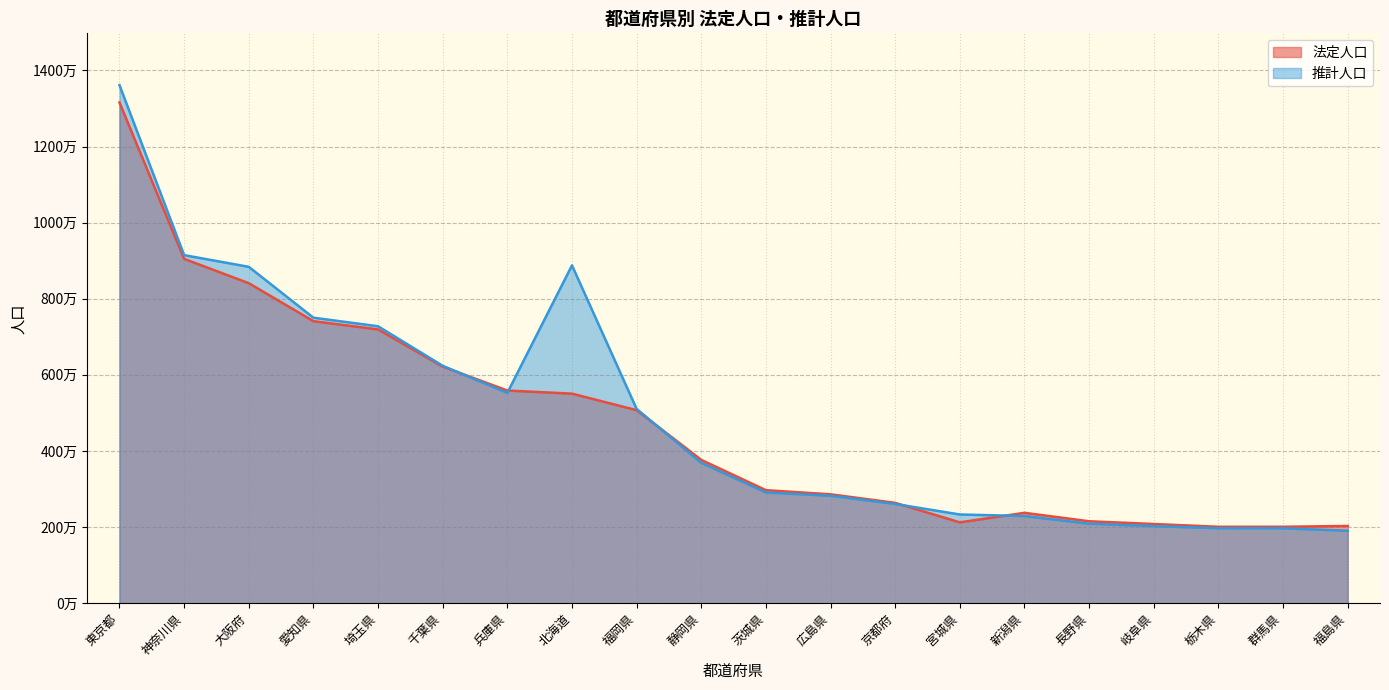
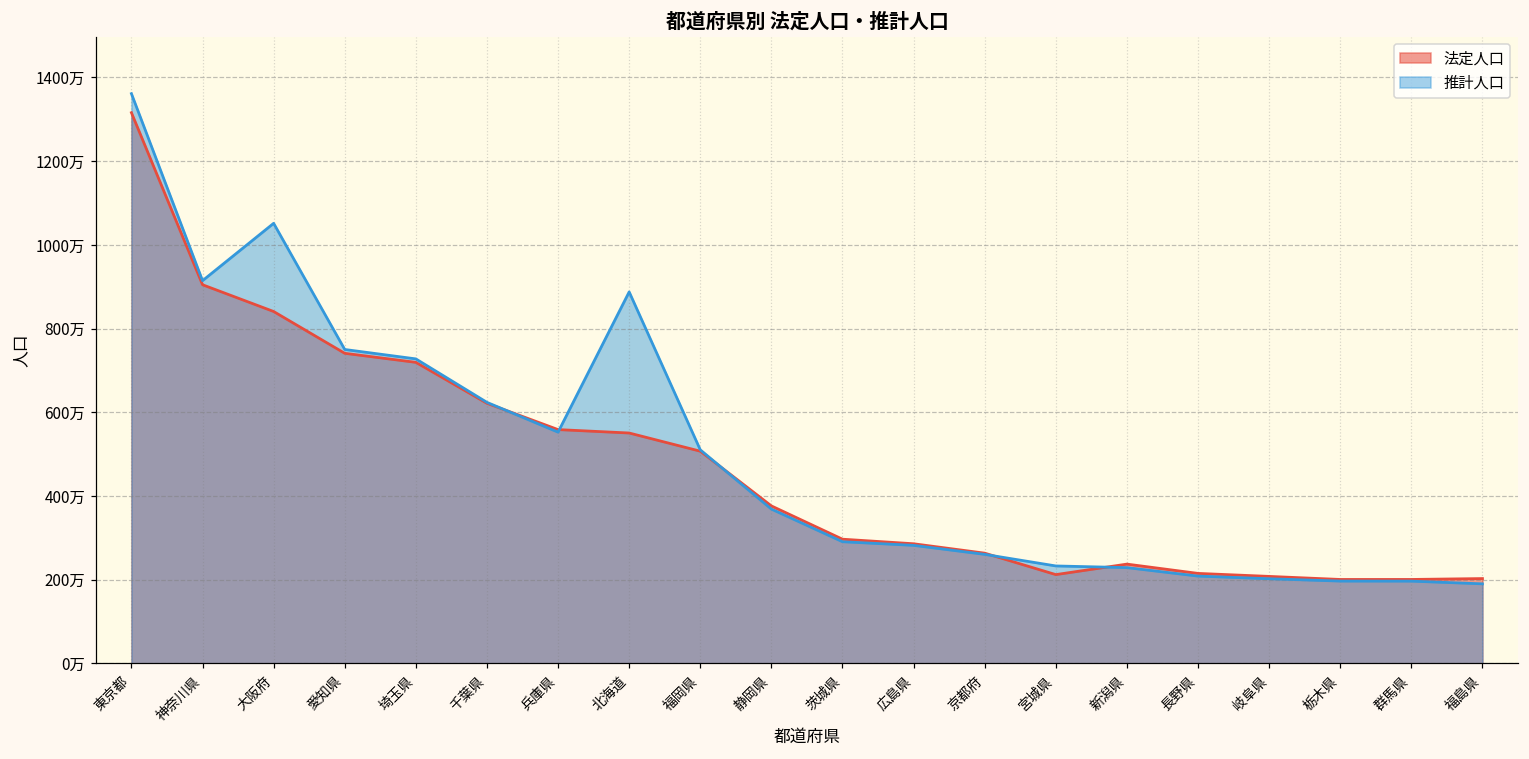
推計人口, 大阪府: 880万 -> 1050万
